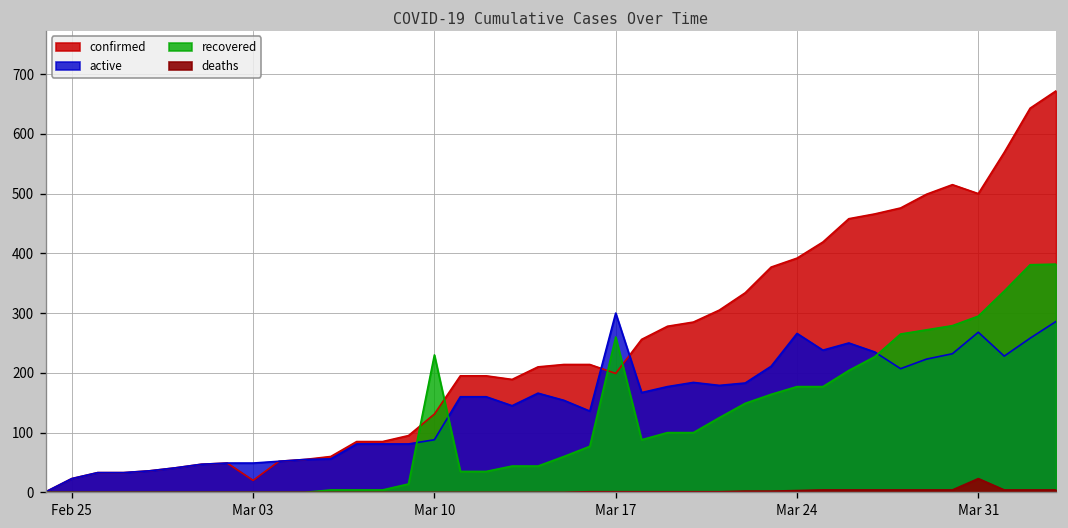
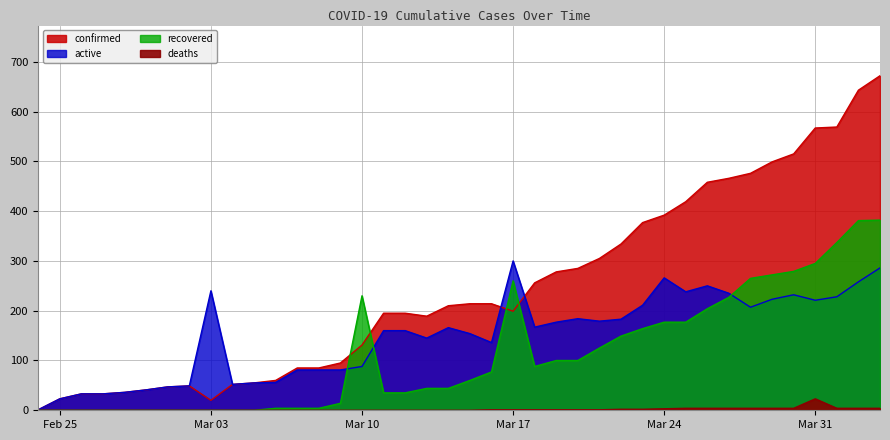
active, Mar 03: 50 -> 240
confirmed, Mar 31: 500 -> 570
active, Mar 31: 270 -> 220
